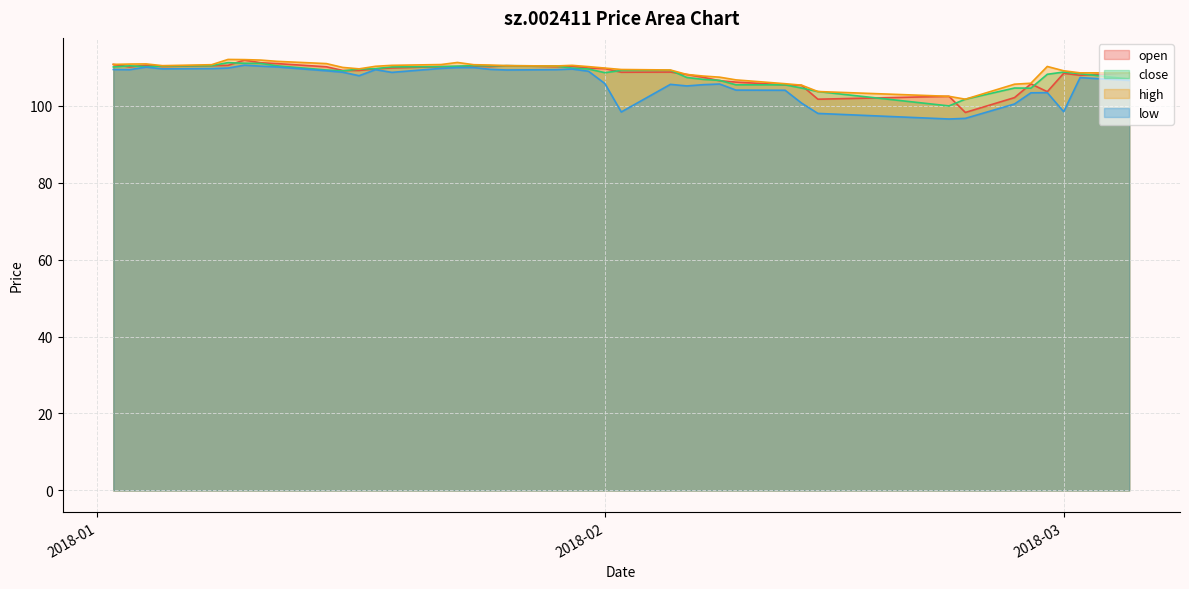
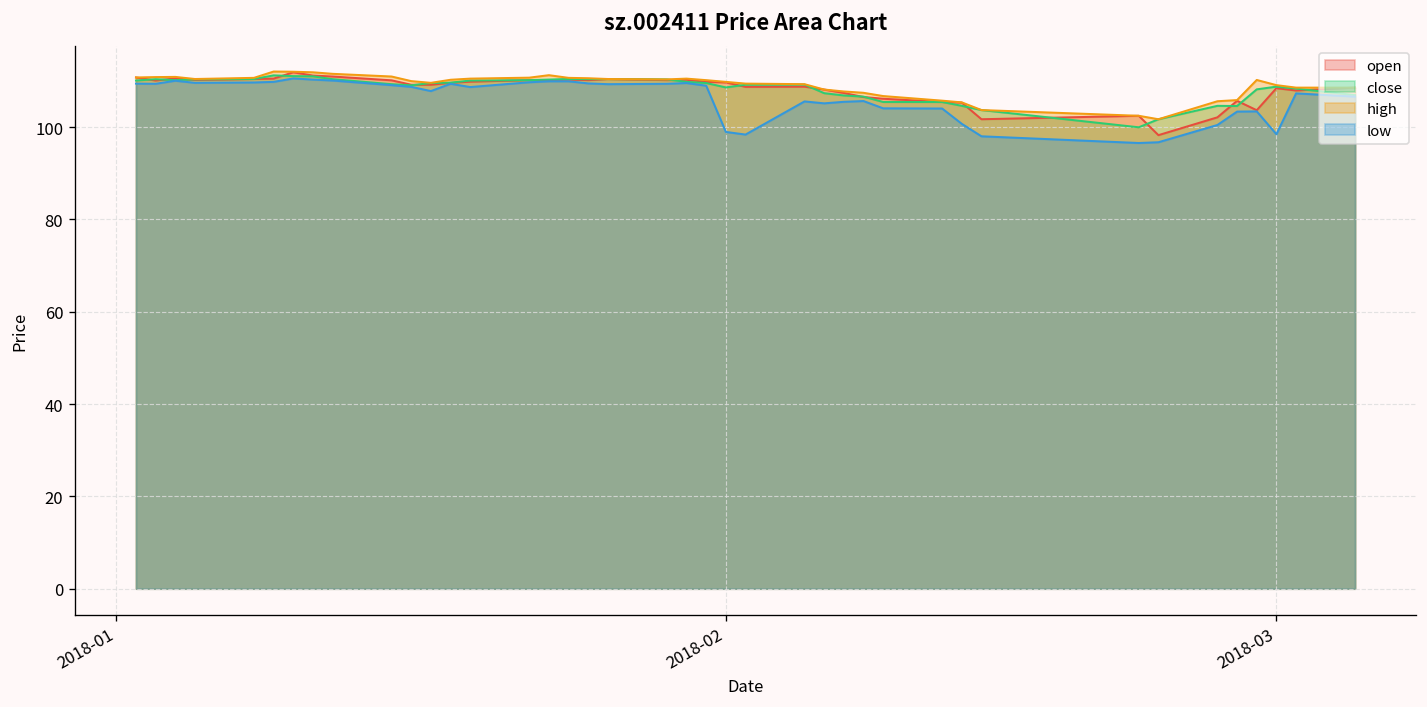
low, 2018-02: 106 -> 99
